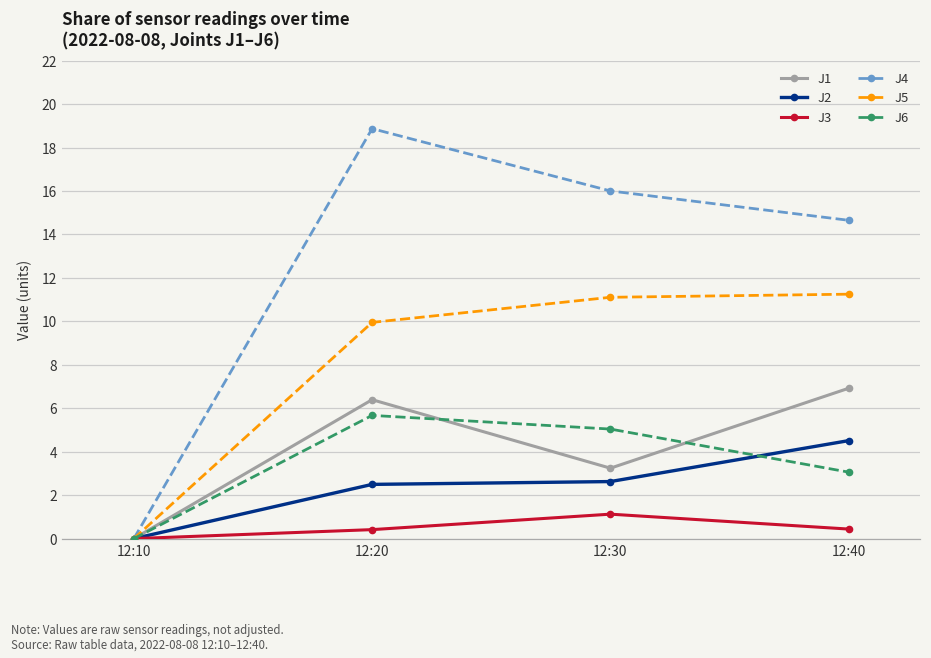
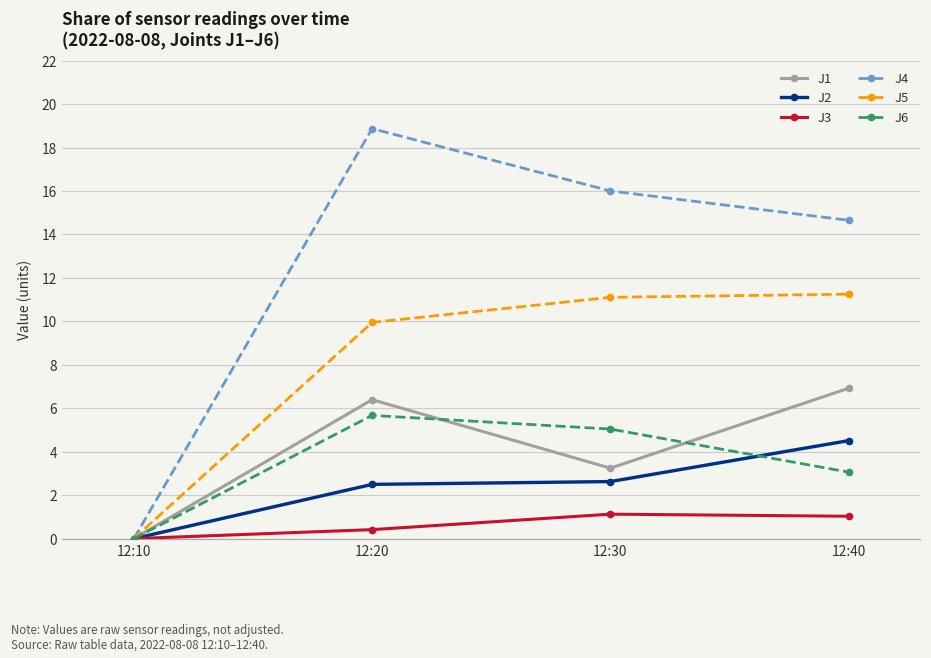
J3, 12:40: 0.4 -> 1.0
